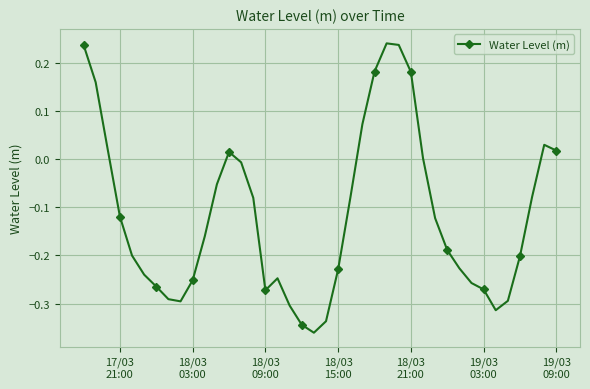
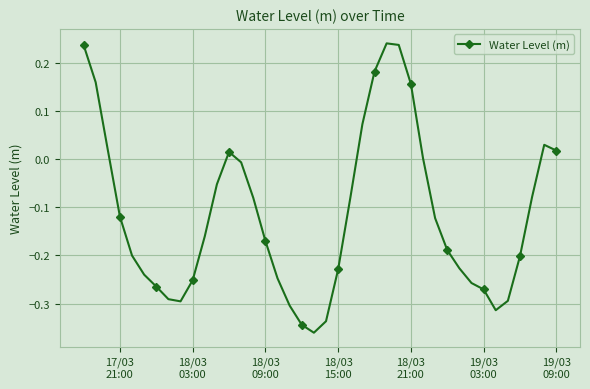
18/03 09:00: -0.27 -> -0.17
18/03 21:00: 0.18 -> 0.16
